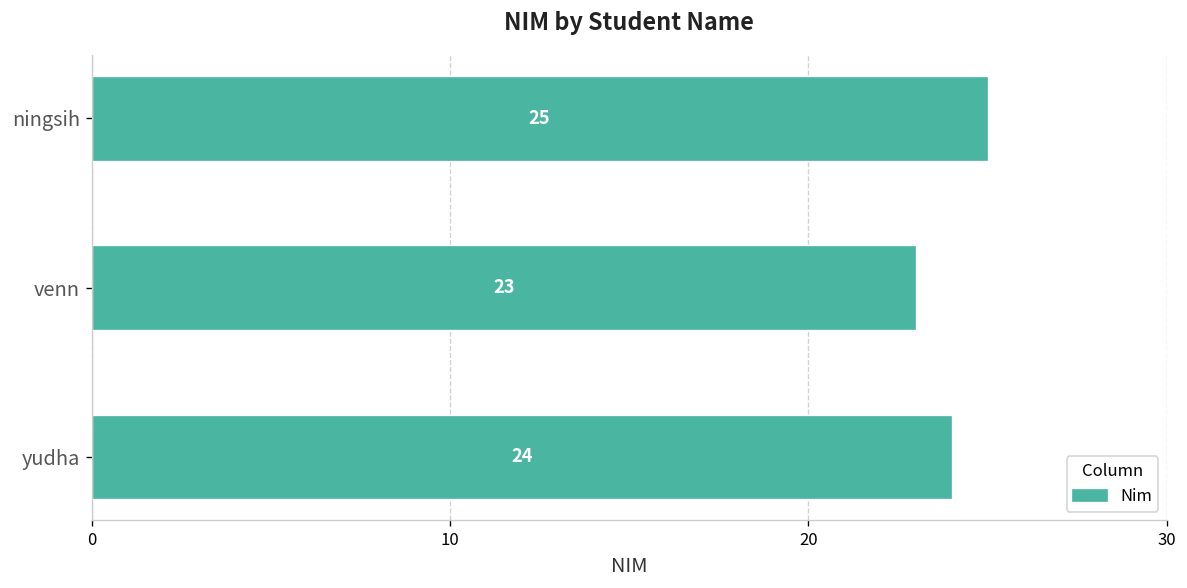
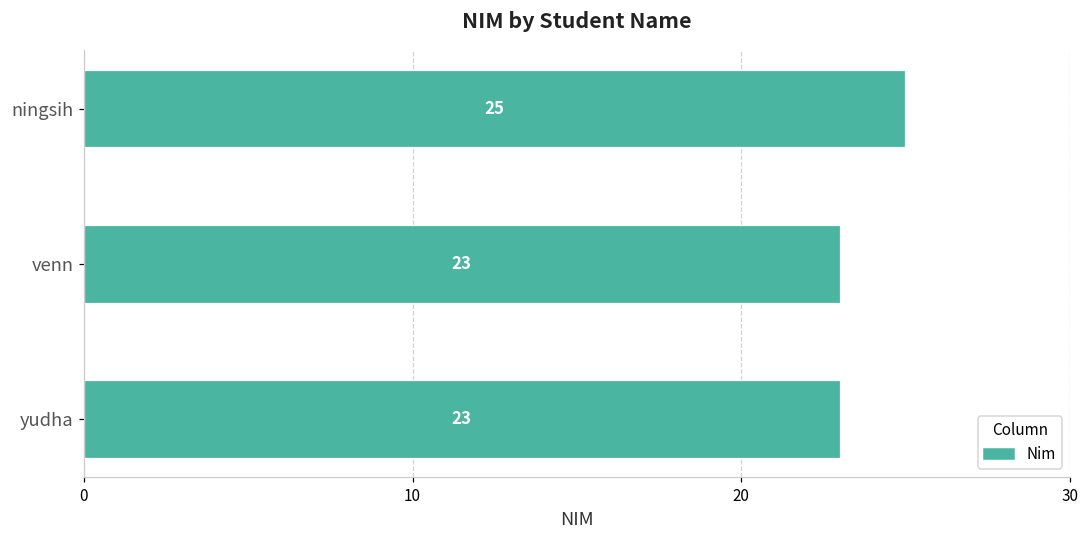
yudha: 24 -> 23
